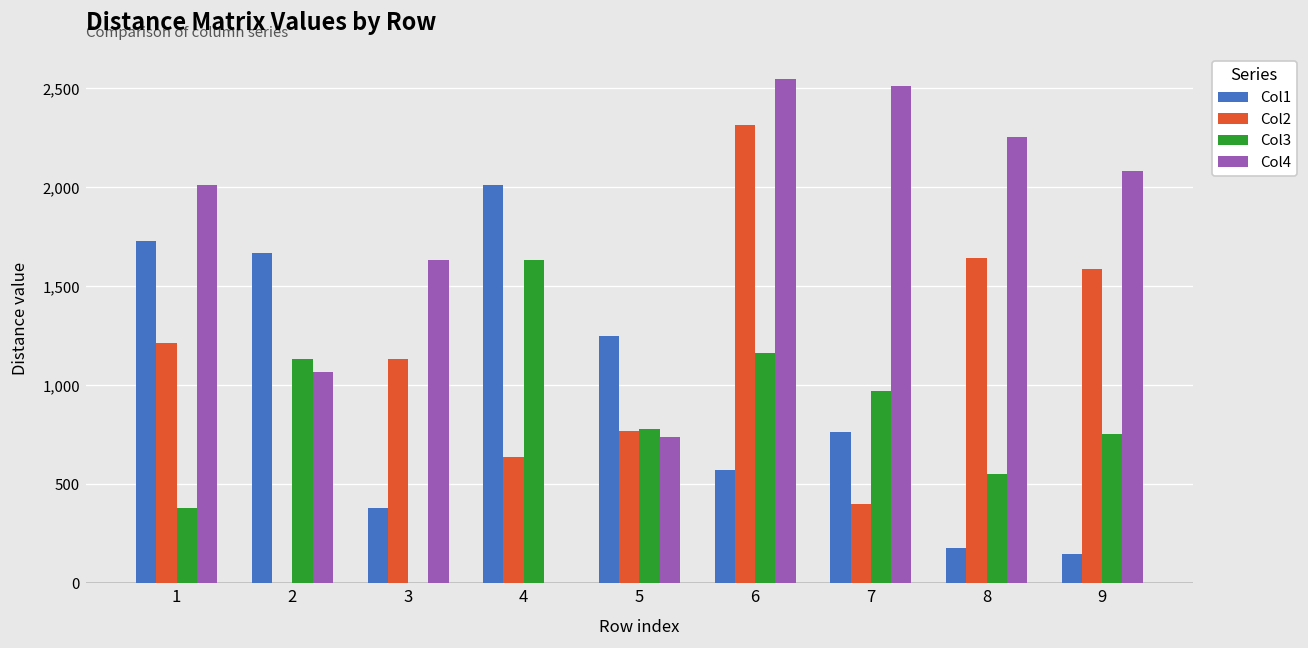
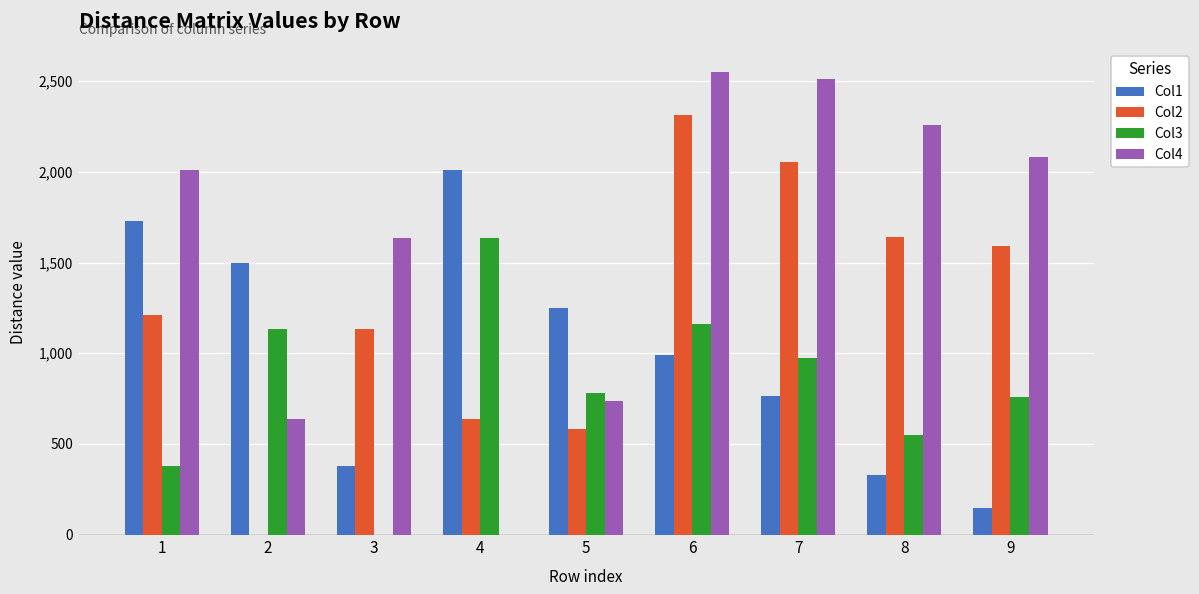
Col1, 2: 1,670 -> 1,500
Col4, 2: 1,070 -> 640
Col2, 5: 770 -> 580
Col1, 6: 570 -> 990
Col2, 7: 400 -> 2,060
Col1, 8: 180 -> 330
